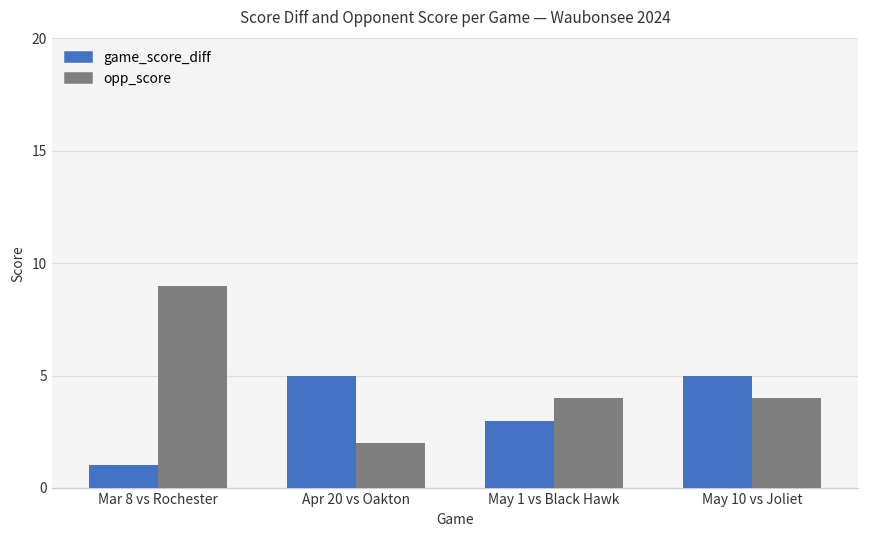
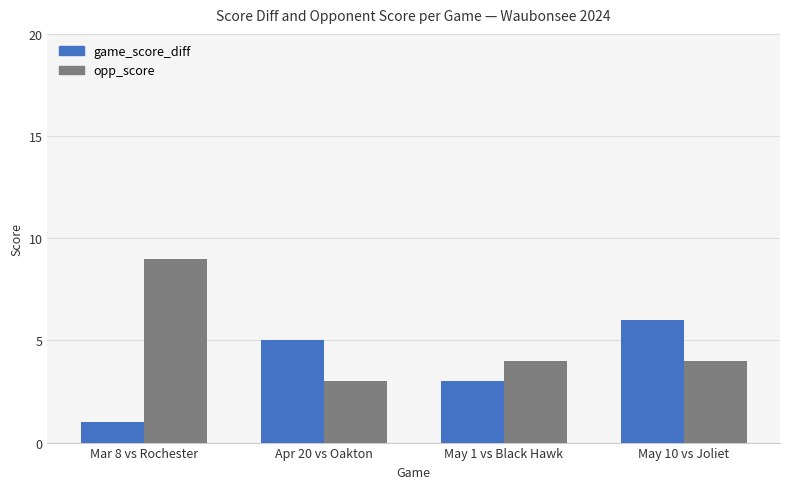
opp_score, Apr 20 vs Oakton: 2 -> 3
game_score_diff, May 10 vs Joliet: 5 -> 6
